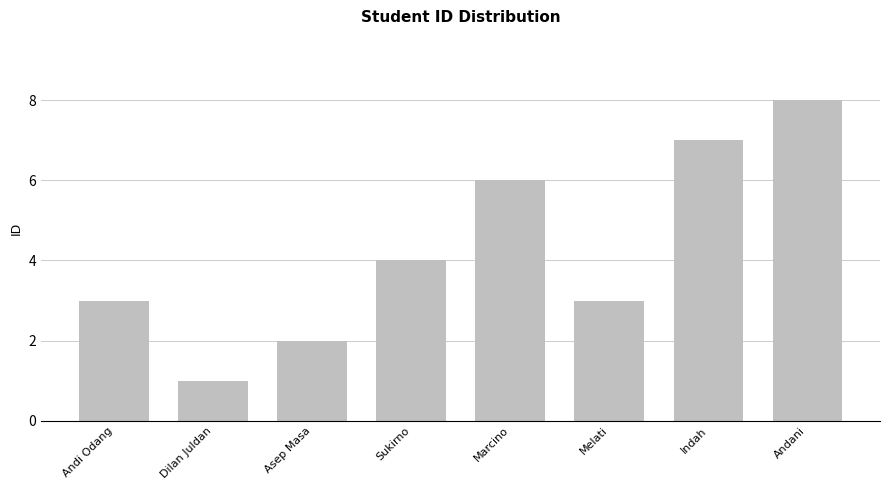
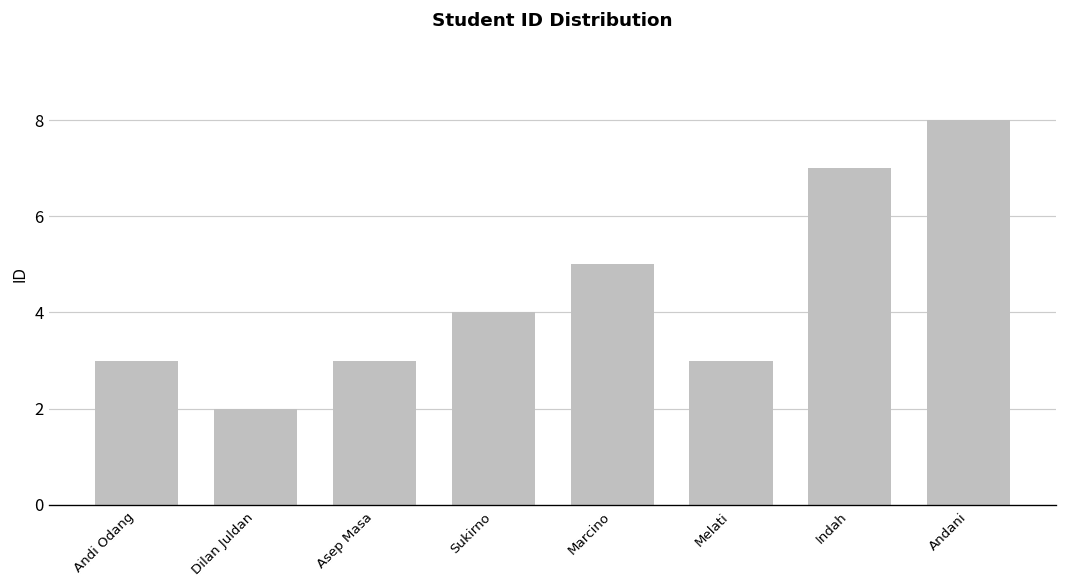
Dilan Juldan: 1 -> 2
Asep Masa: 2 -> 3
Marcino: 6 -> 5
